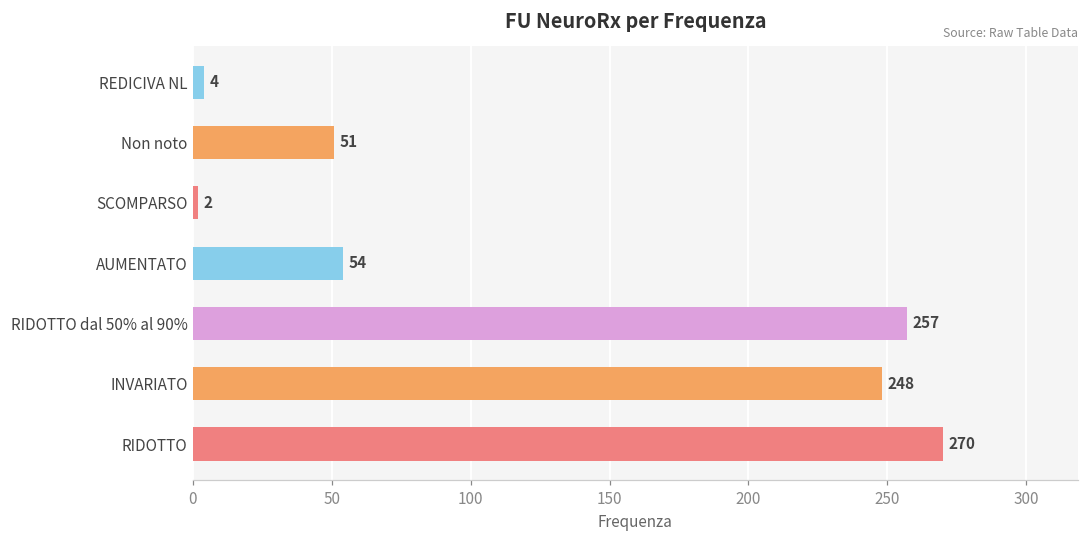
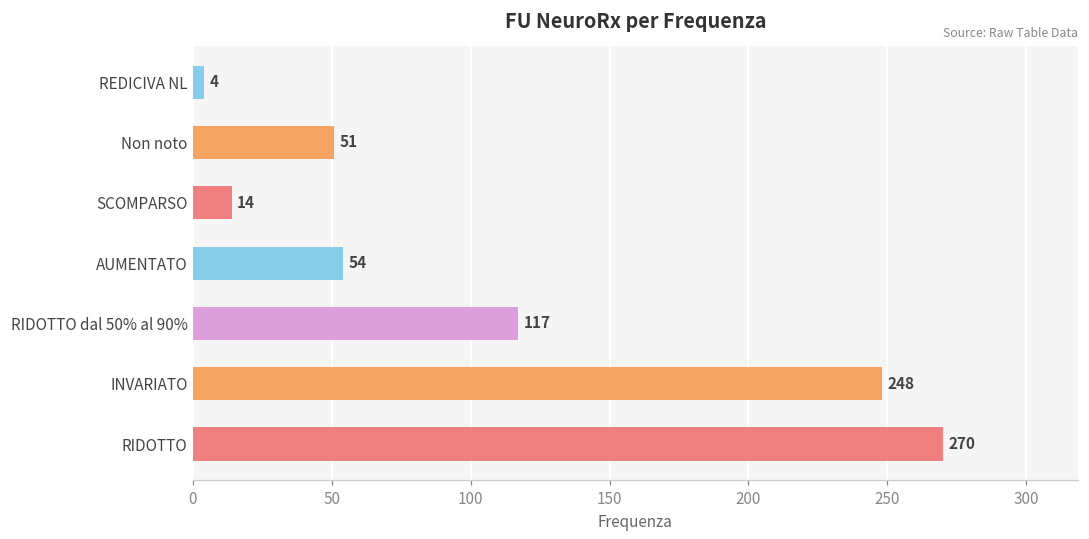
SCOMPARSO: 2 -> 14
RIDOTTO dal 50% al 90%: 257 -> 117
